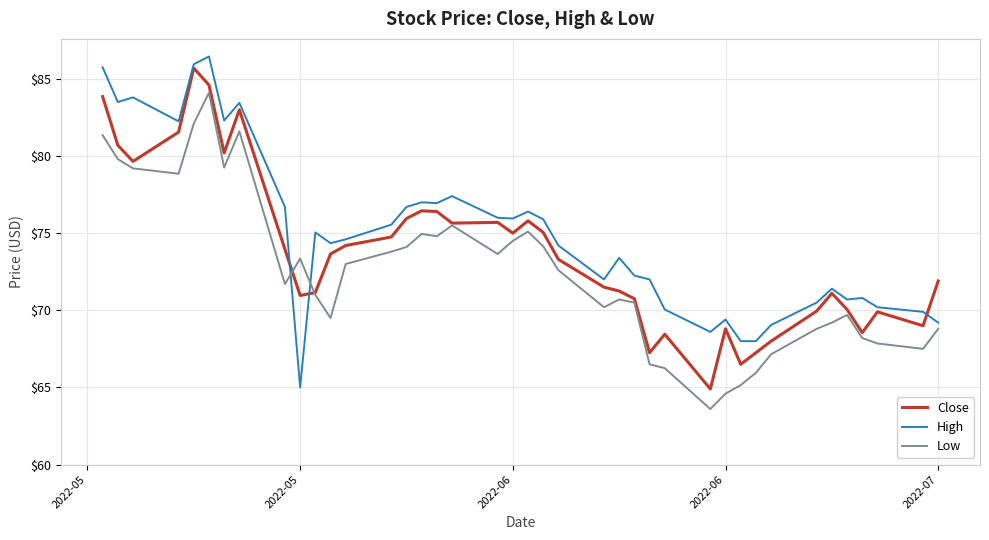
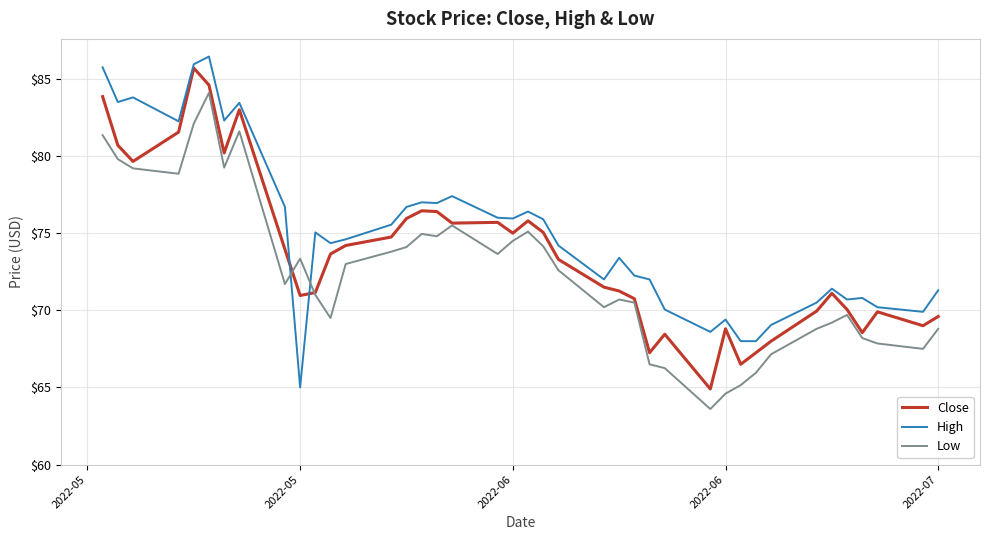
Close, 2022-07: $71.9 -> $69.6
High, 2022-07: $69.2 -> $71.3
